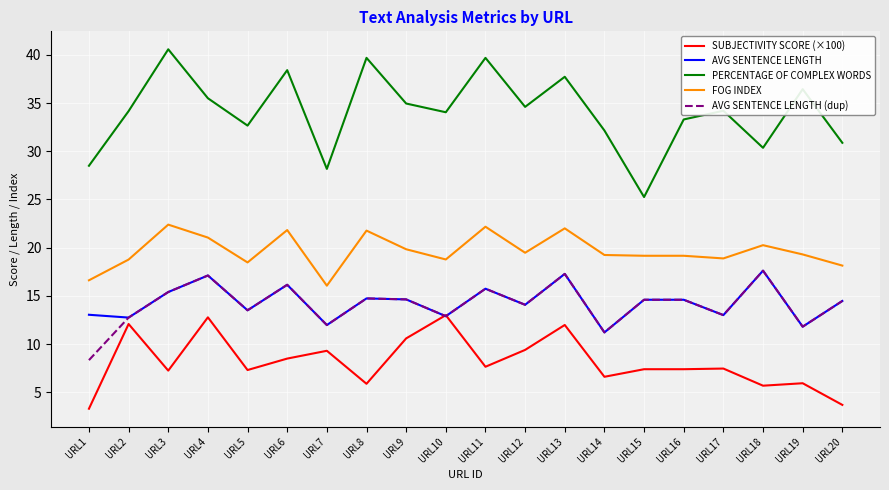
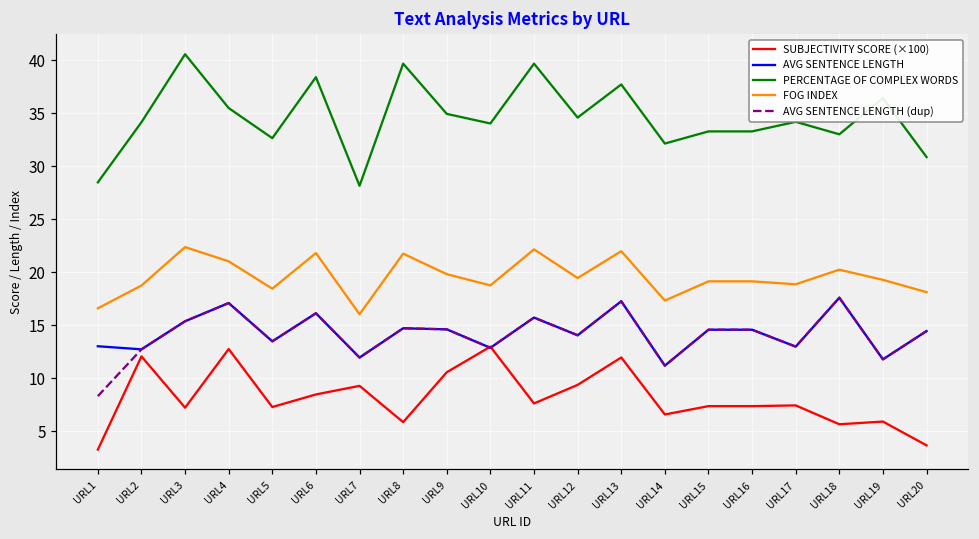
FOG INDEX, URL14: 19 -> 17
PERCENTAGE OF COMPLEX WORDS, URL15: 25 -> 33
PERCENTAGE OF COMPLEX WORDS, URL18: 30 -> 33
